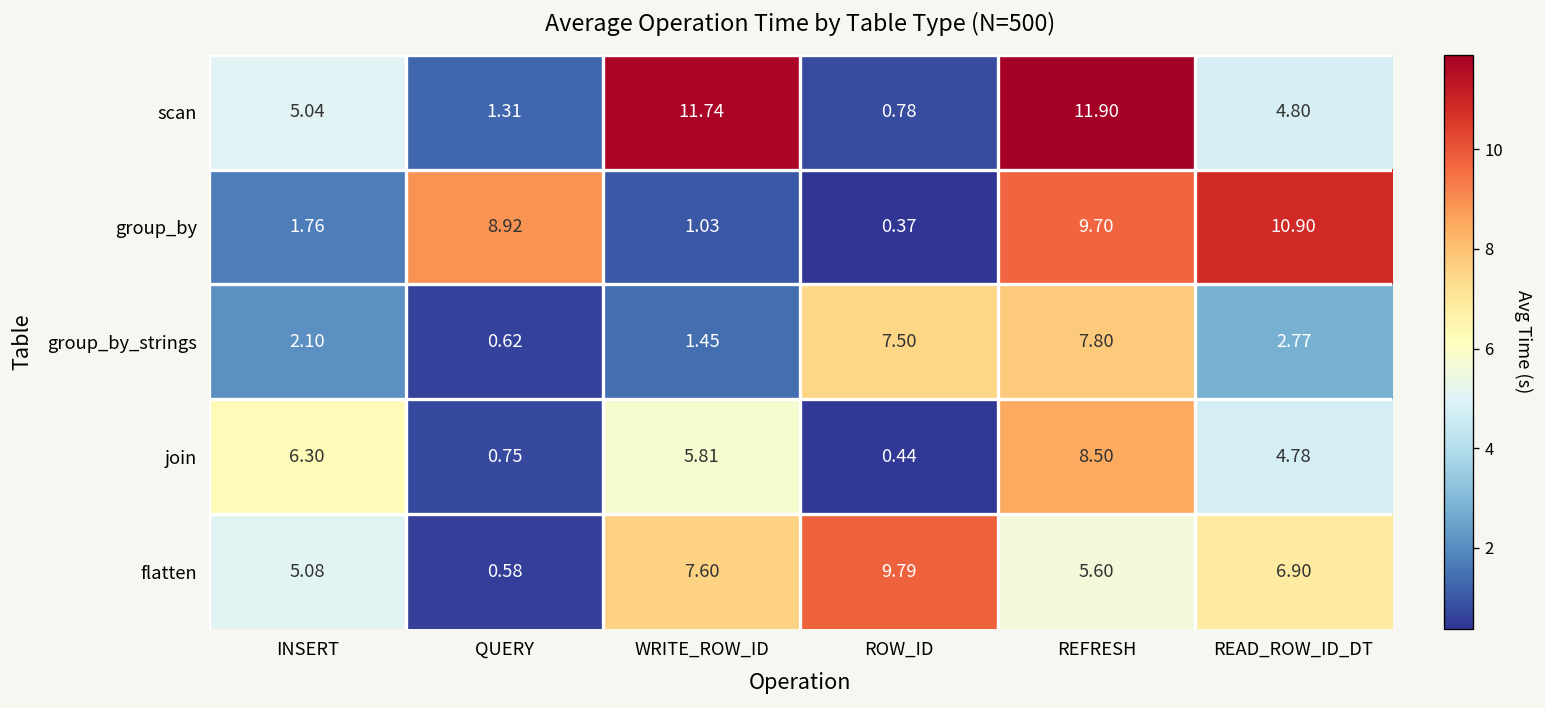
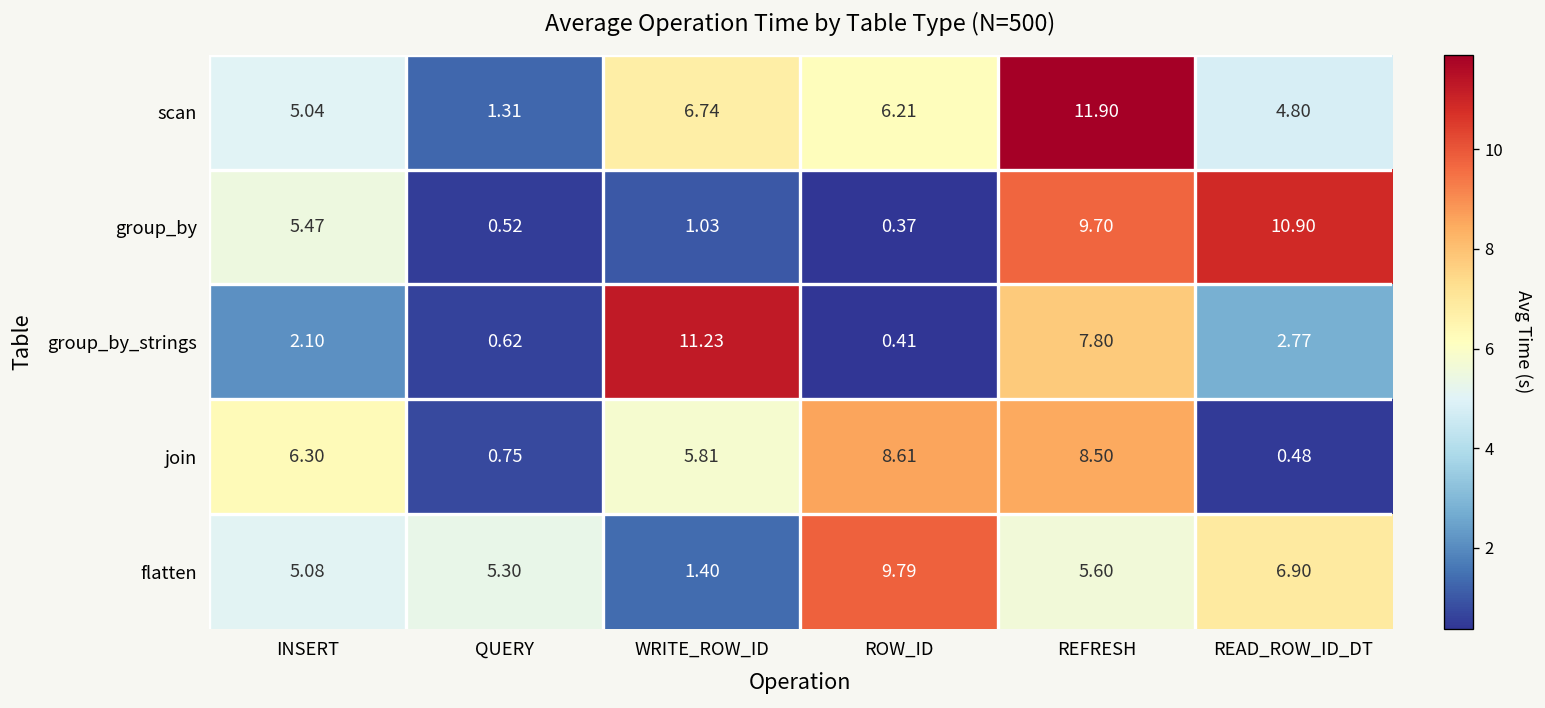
scan, WRITE_ROW_ID: 11.74 -> 6.74
scan, ROW_ID: 0.78 -> 6.21
group_by, INSERT: 1.76 -> 5.47
group_by, QUERY: 8.92 -> 0.52
group_by_strings, WRITE_ROW_ID: 1.45 -> 11.23
group_by_strings, ROW_ID: 7.50 -> 0.41
join, ROW_ID: 0.44 -> 8.61
join, READ_ROW_ID_DT: 4.78 -> 0.48
flatten, QUERY: 0.58 -> 5.30
flatten, WRITE_ROW_ID: 7.60 -> 1.40
